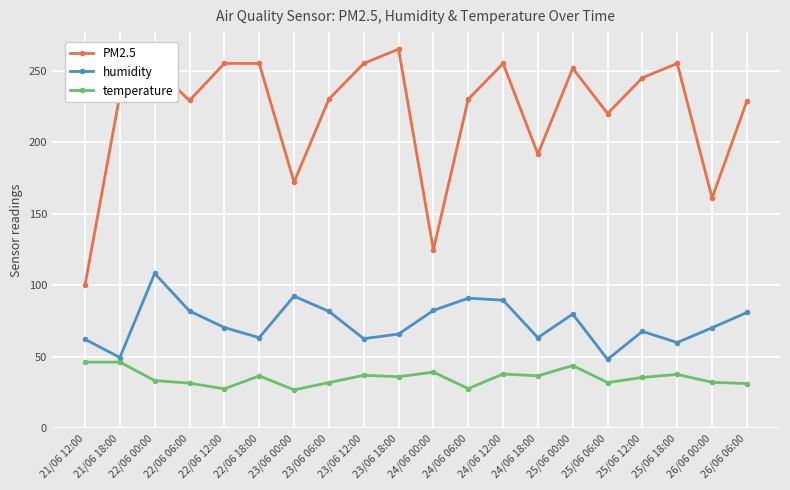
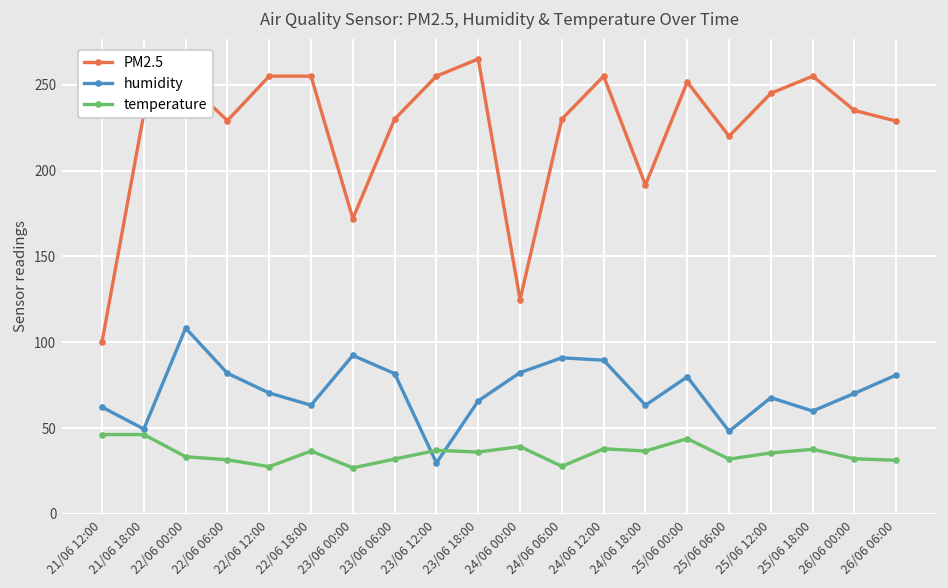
humidity, 23/06 12:00: 63 -> 30
PM2.5, 26/06 00:00: 161 -> 235
